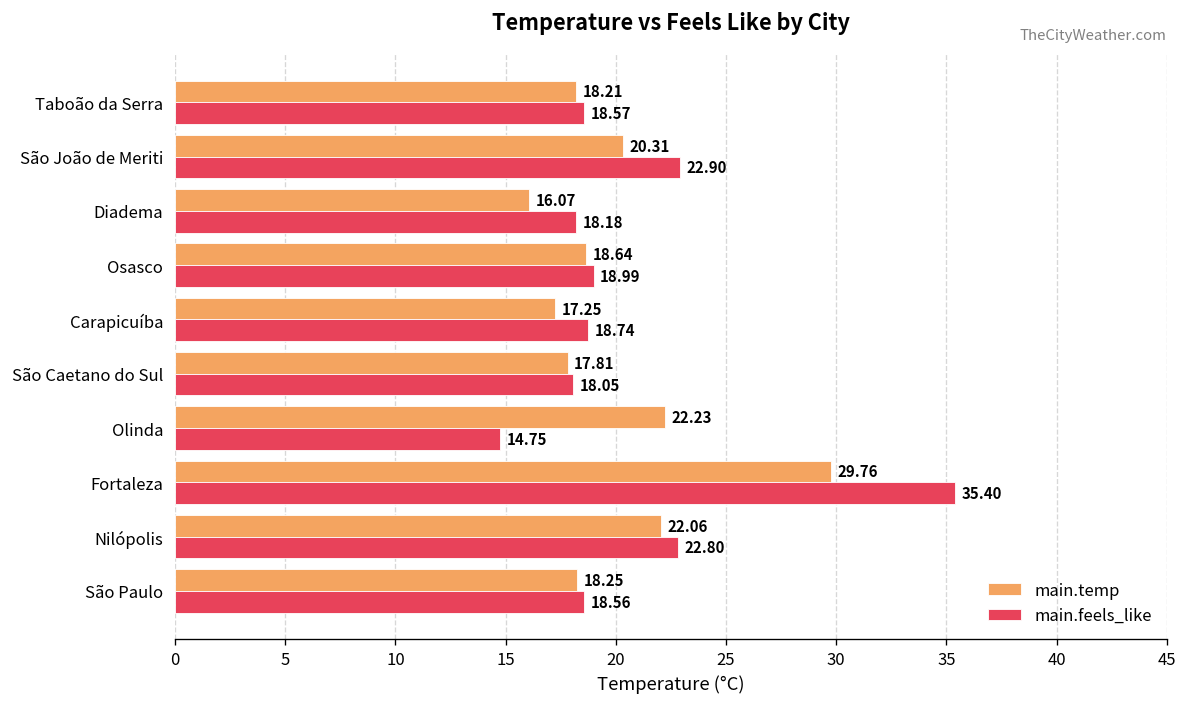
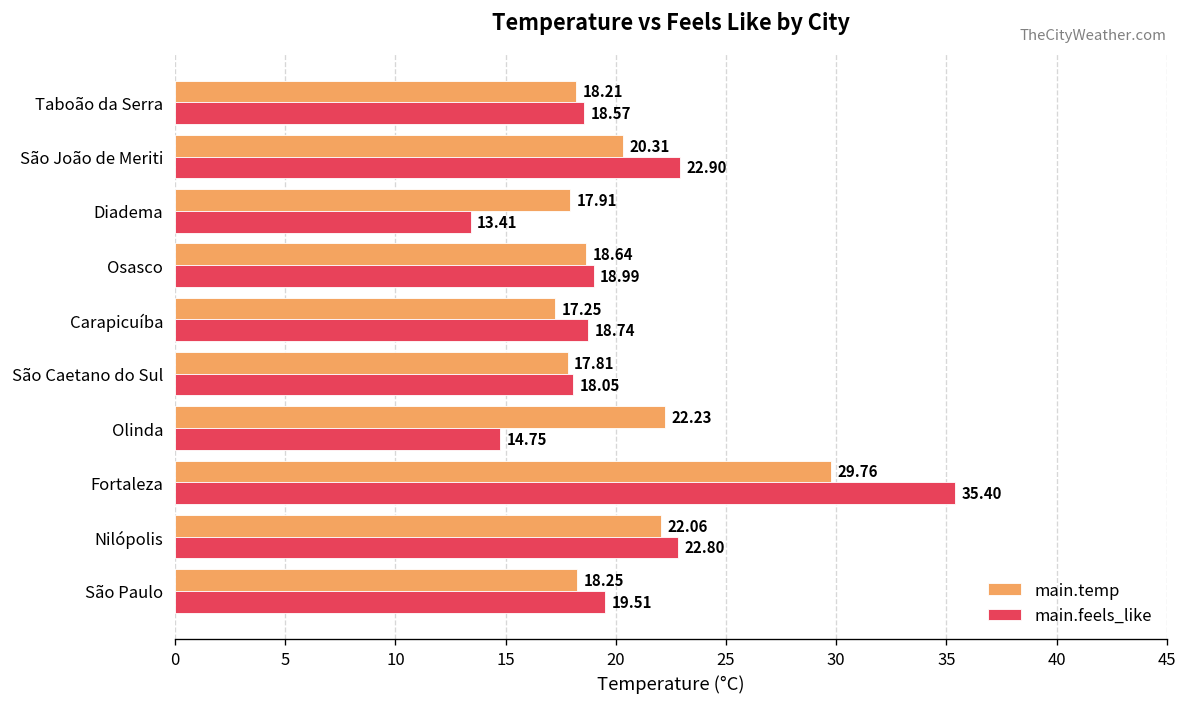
main.temp, Diadema: 16.07 -> 17.91
main.feels_like, Diadema: 18.18 -> 13.41
main.feels_like, São Paulo: 18.56 -> 19.51
